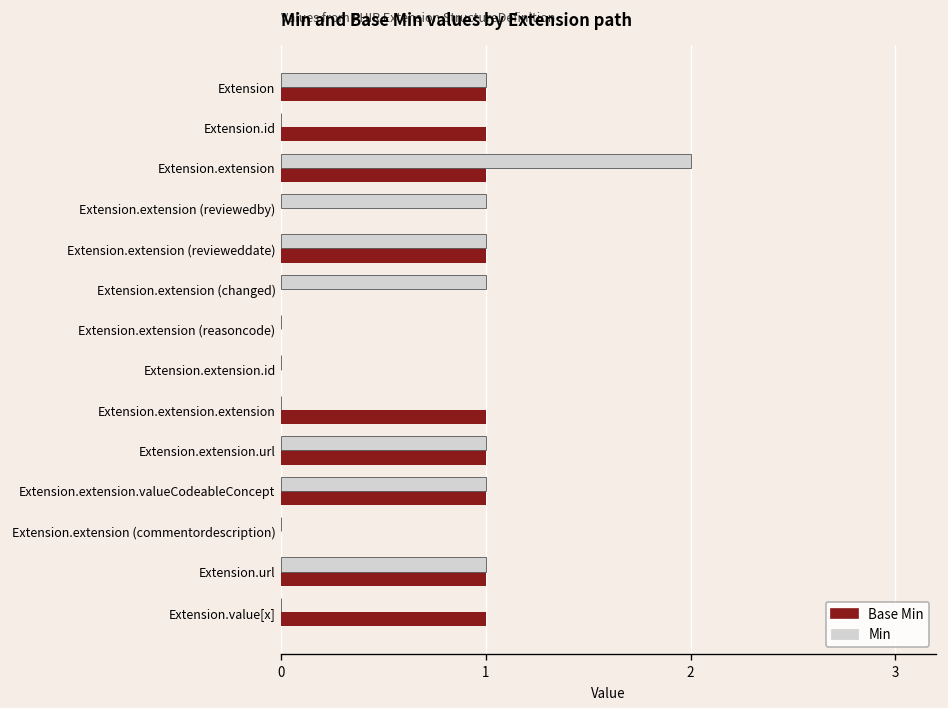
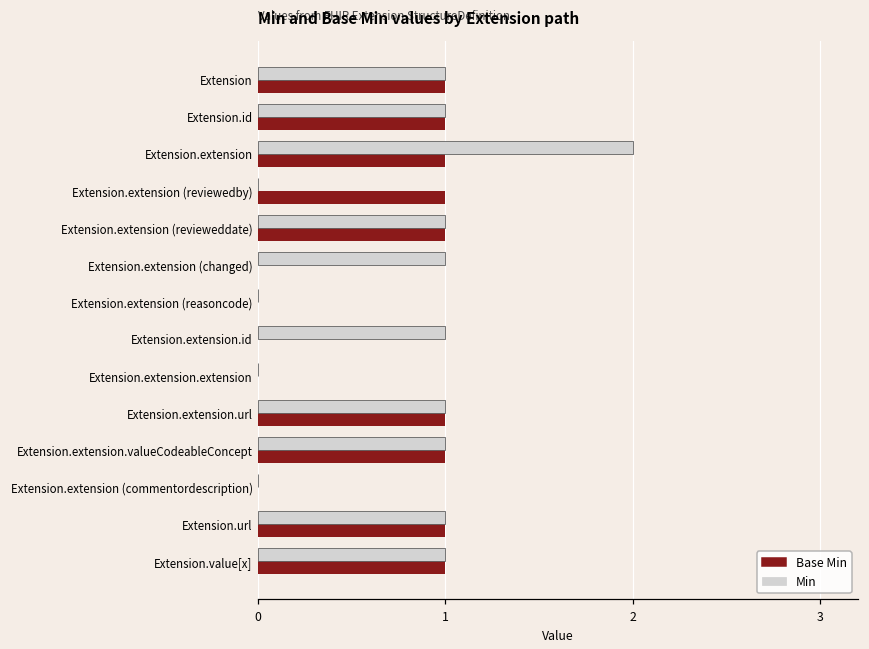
Min, Extension.id: 0 -> 1
Min, Extension.extension (reviewedby): 1 -> 0
Base Min, Extension.extension (reviewedby): 0 -> 1
Min, Extension.extension.id: 0 -> 1
Base Min, Extension.extension.extension: 1 -> 0
Min, Extension.value[x]: 0 -> 1
